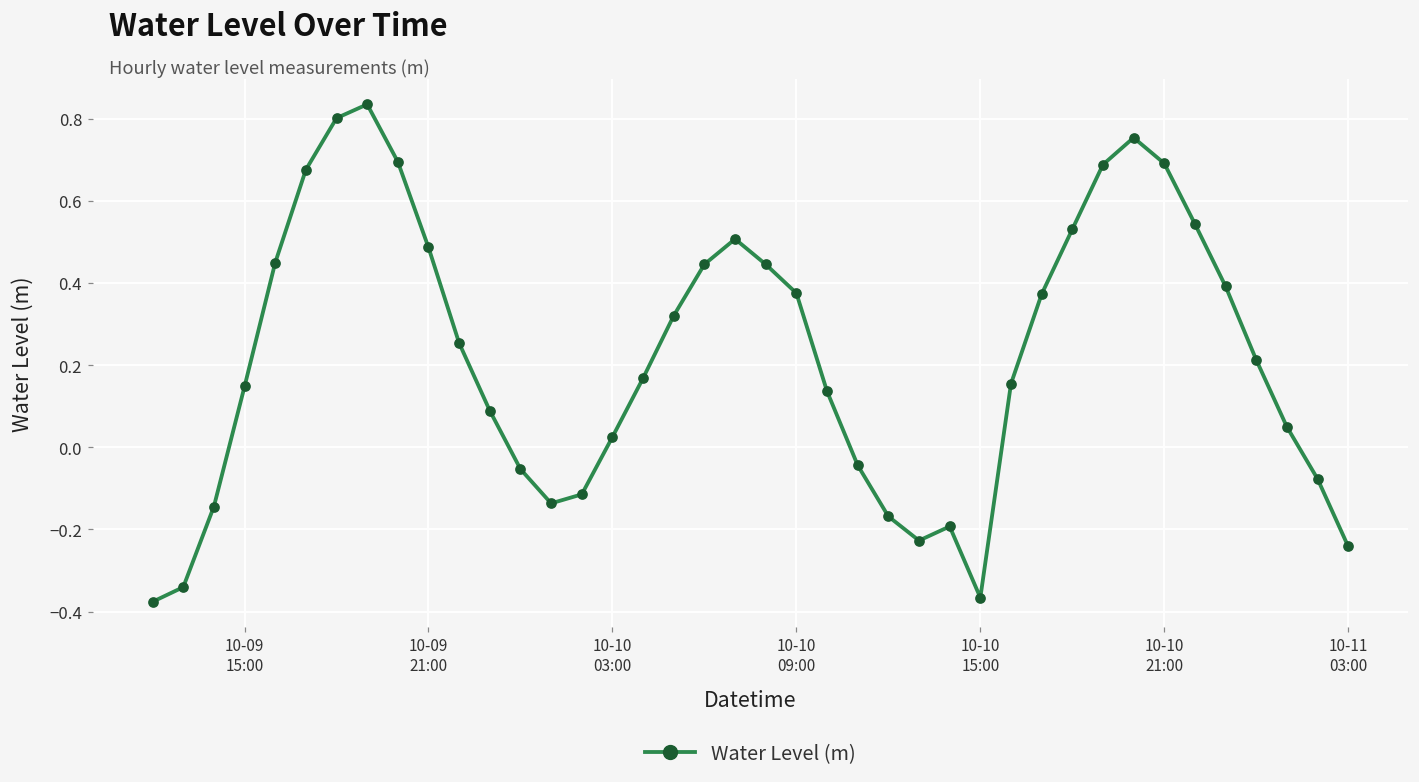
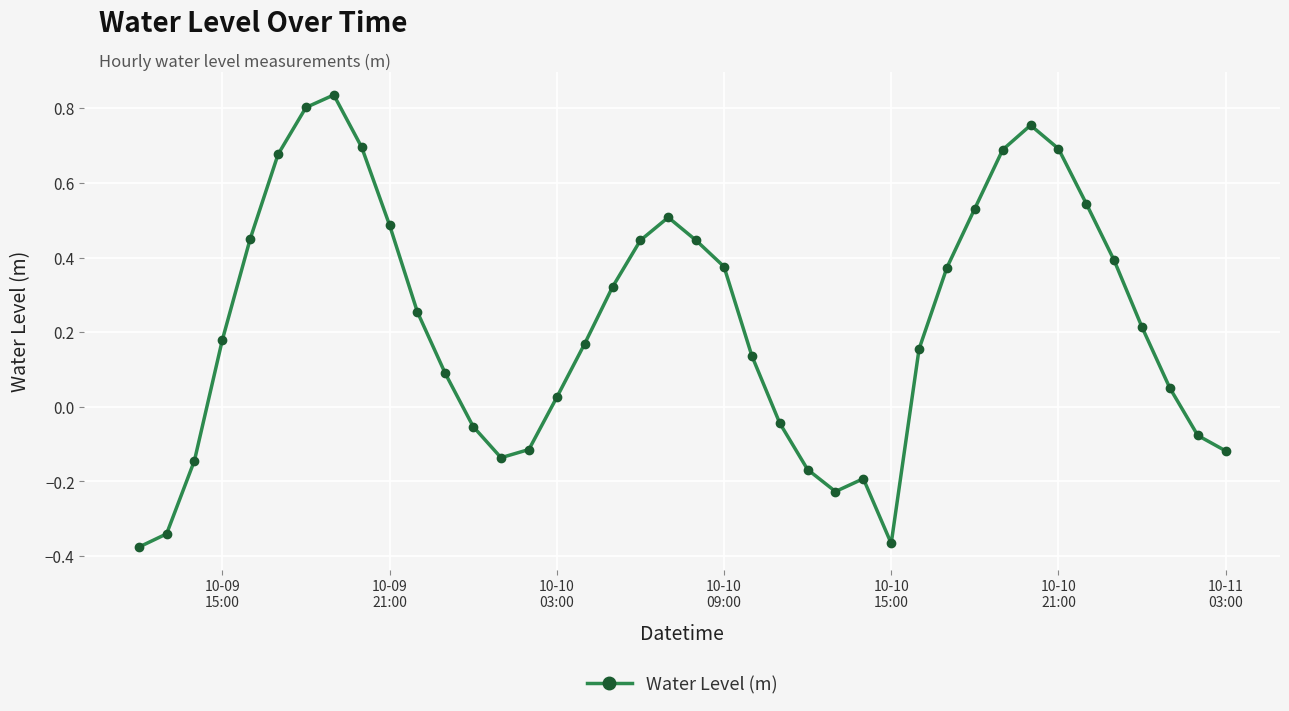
10-09 15:00: 0.15 -> 0.18
10-11 03:00: -0.24 -> -0.12
